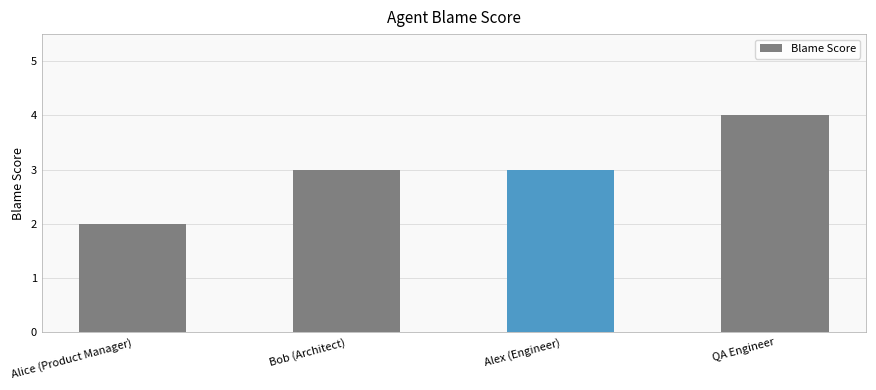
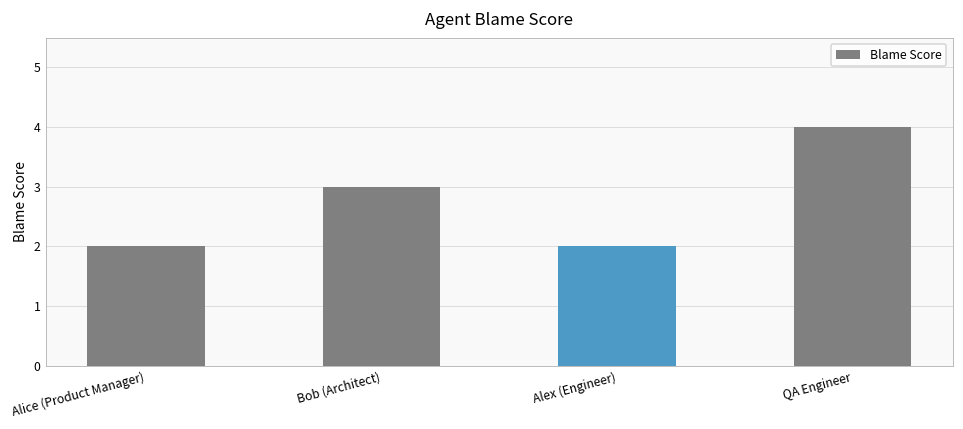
Alex (Engineer): 3 -> 2
